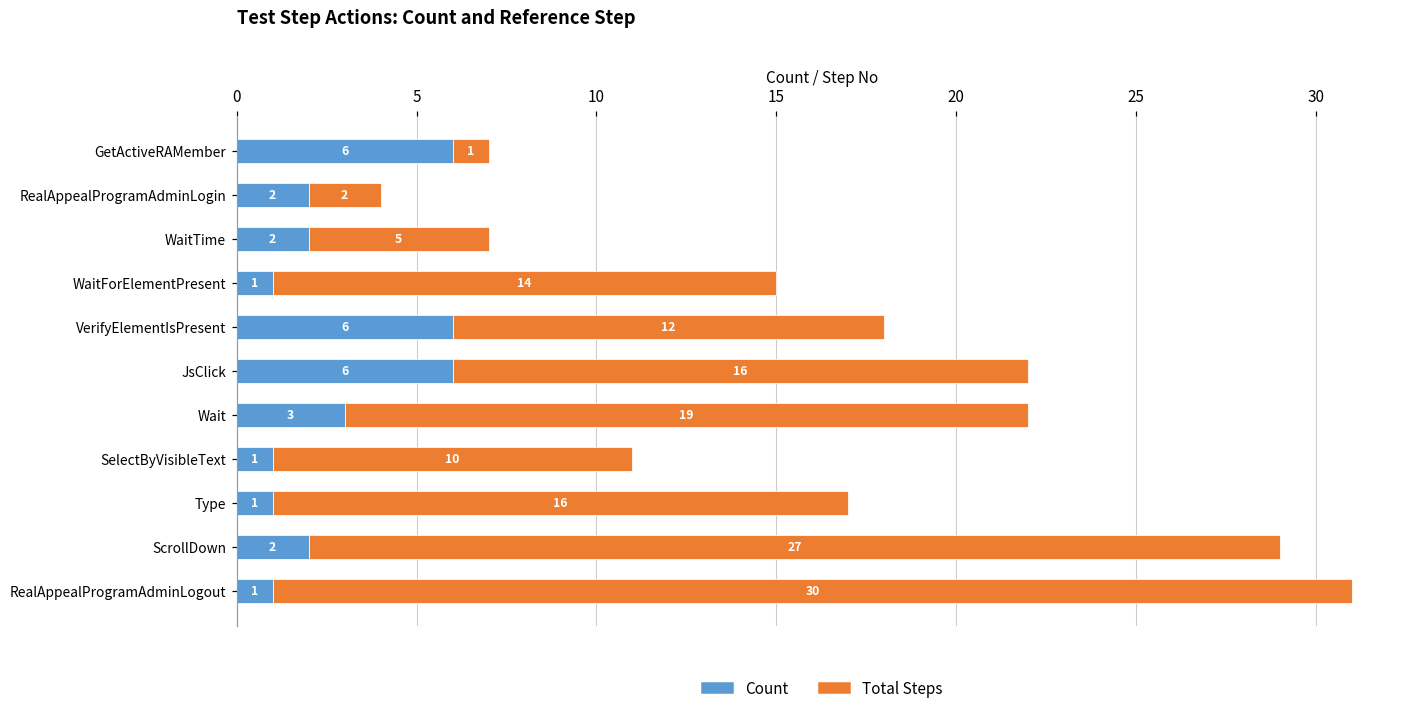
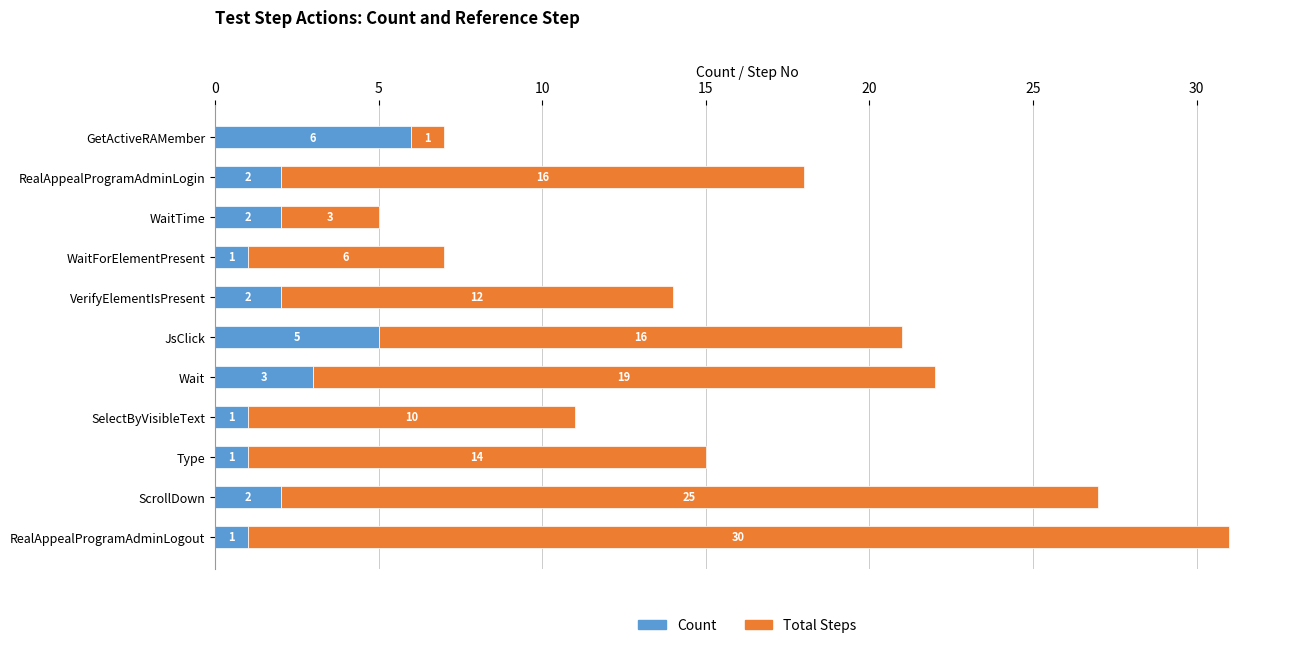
Total Steps, RealAppealProgramAdminLogin: 2 -> 16
Total Steps, WaitTime: 5 -> 3
Total Steps, WaitForElementPresent: 14 -> 6
Count, VerifyElementIsPresent: 6 -> 2
Count, JsClick: 6 -> 5
Total Steps, Type: 16 -> 14
Total Steps, ScrollDown: 27 -> 25
